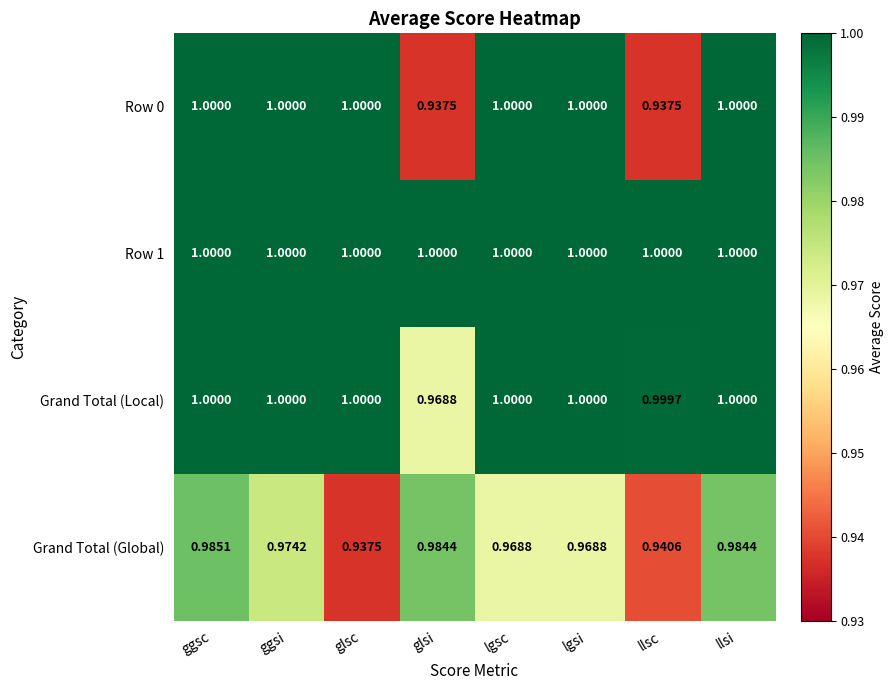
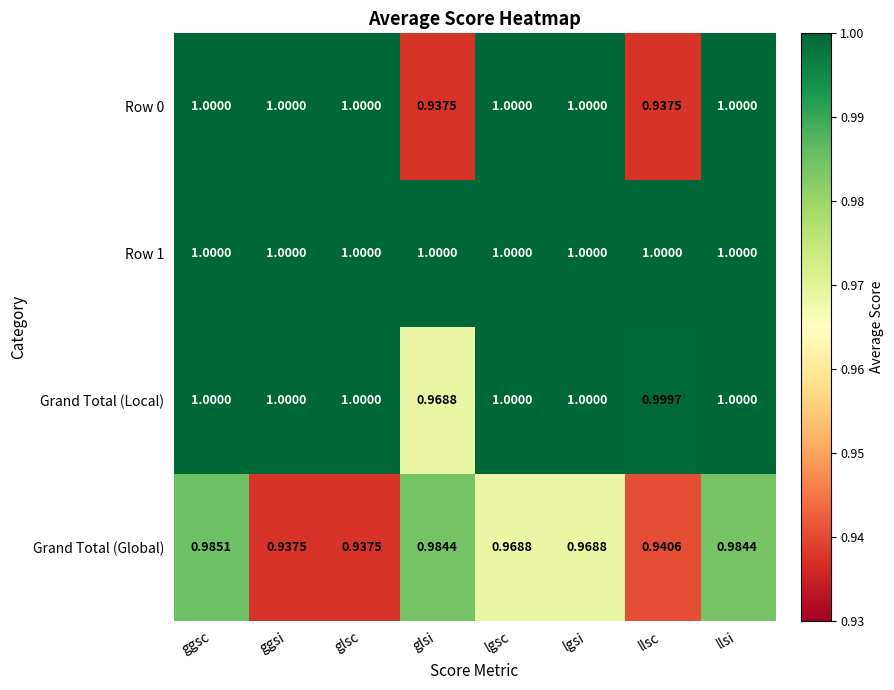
Grand Total (Global), ggsi: 0.9742 -> 0.9375
